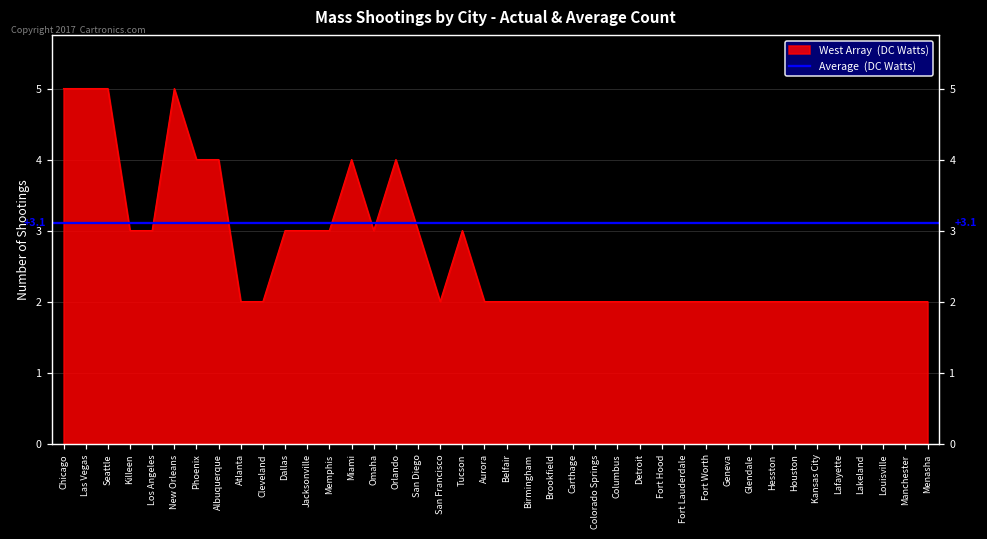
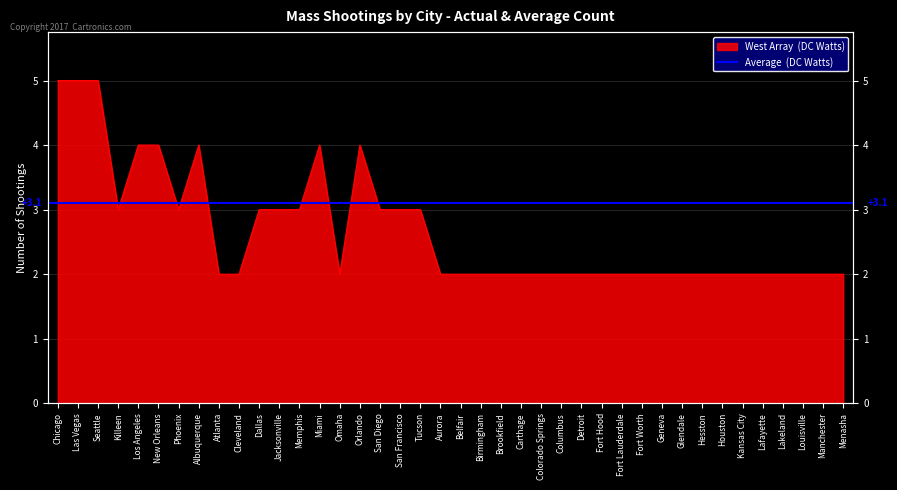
Los Angeles: 3 -> 4
New Orleans: 5 -> 4
Phoenix: 4 -> 3
Omaha: 3 -> 2
San Francisco: 2 -> 3
